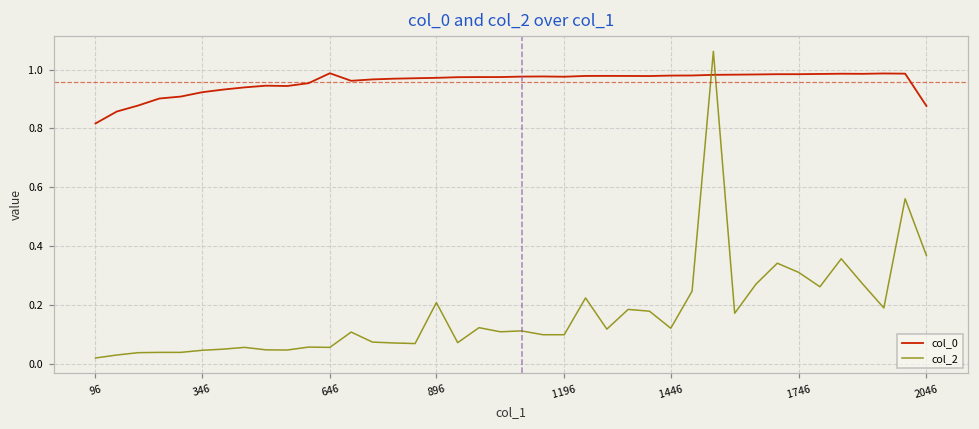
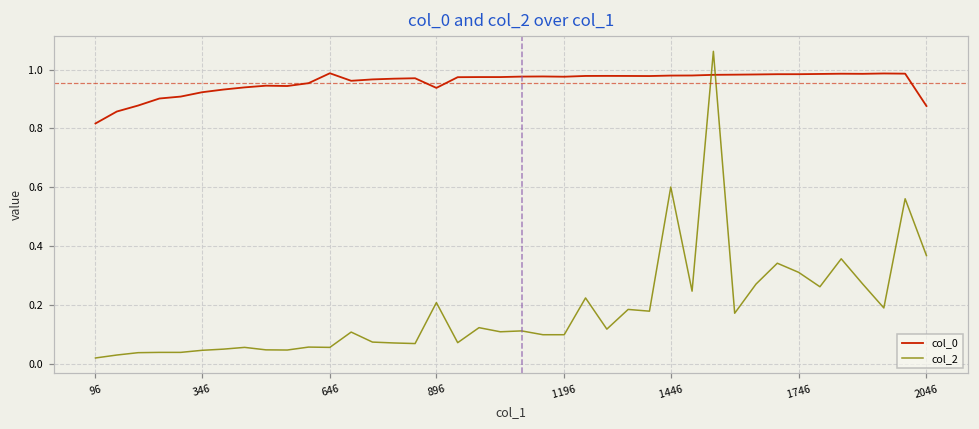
col_0, 896: 0.97 -> 0.94
col_2, 1446: 0.12 -> 0.60
